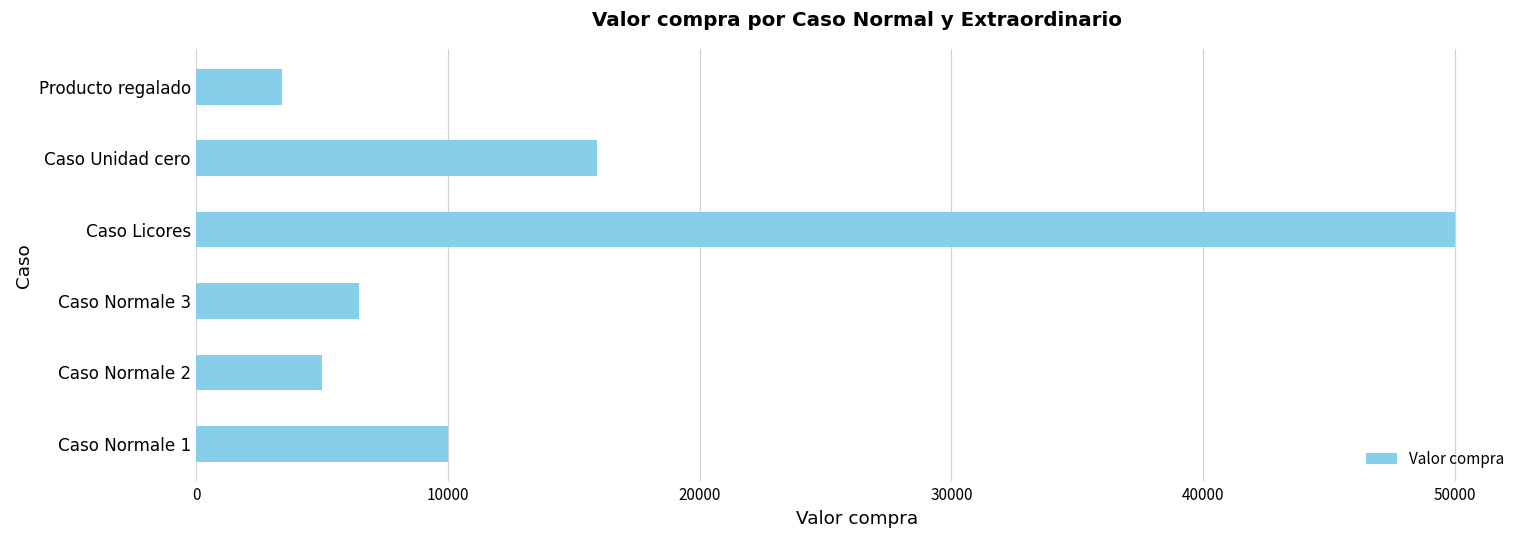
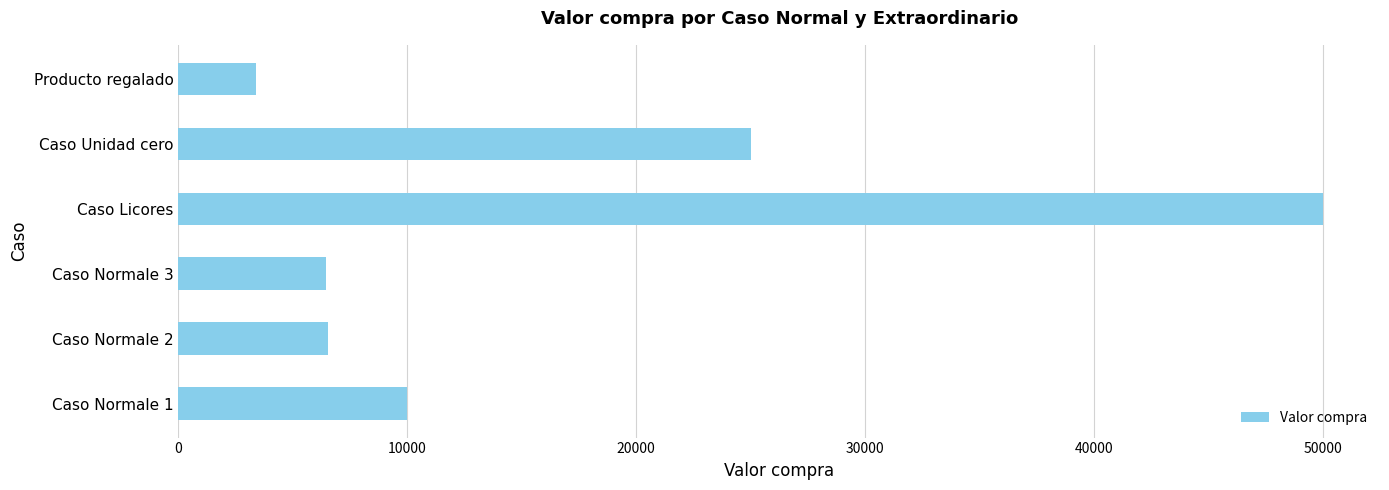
Caso Unidad cero: 15900 -> 25000
Caso Normale 2: 5000 -> 6500
